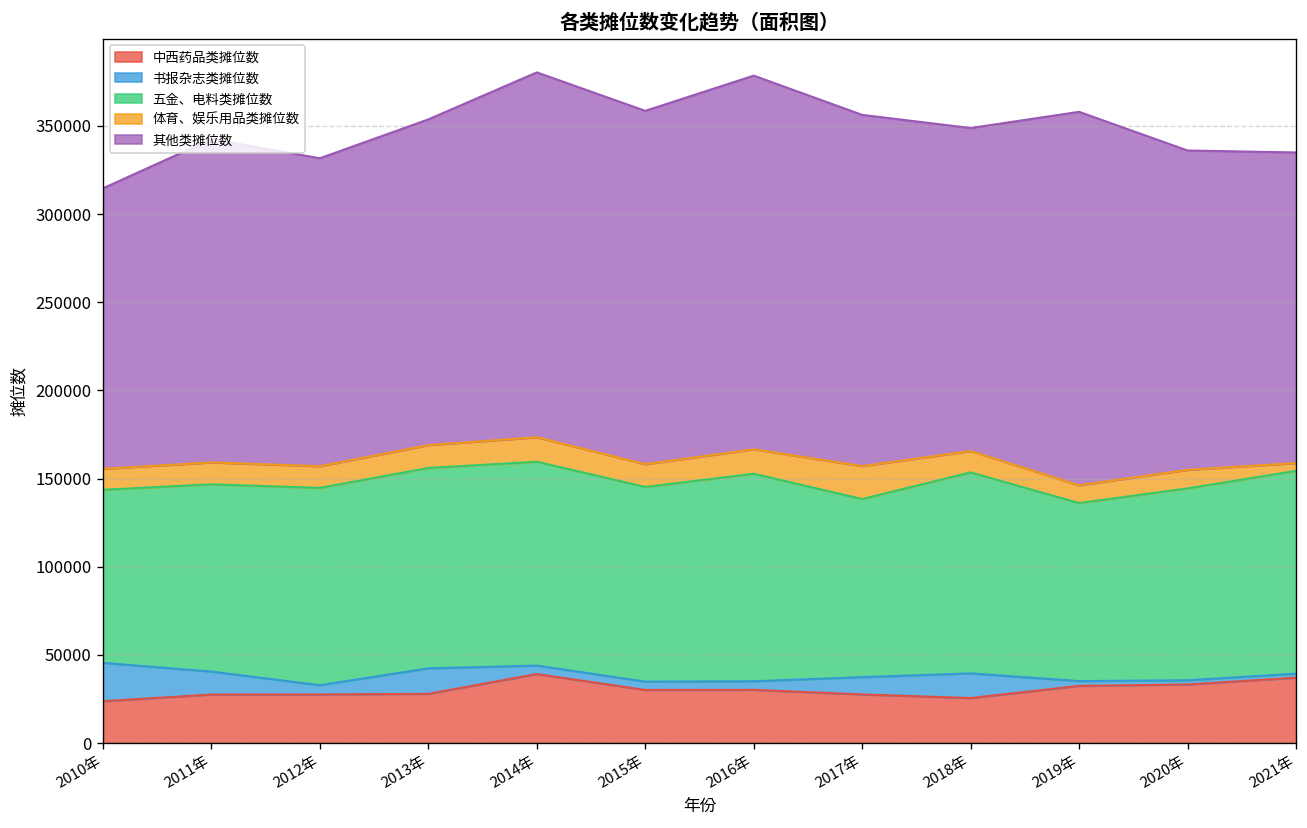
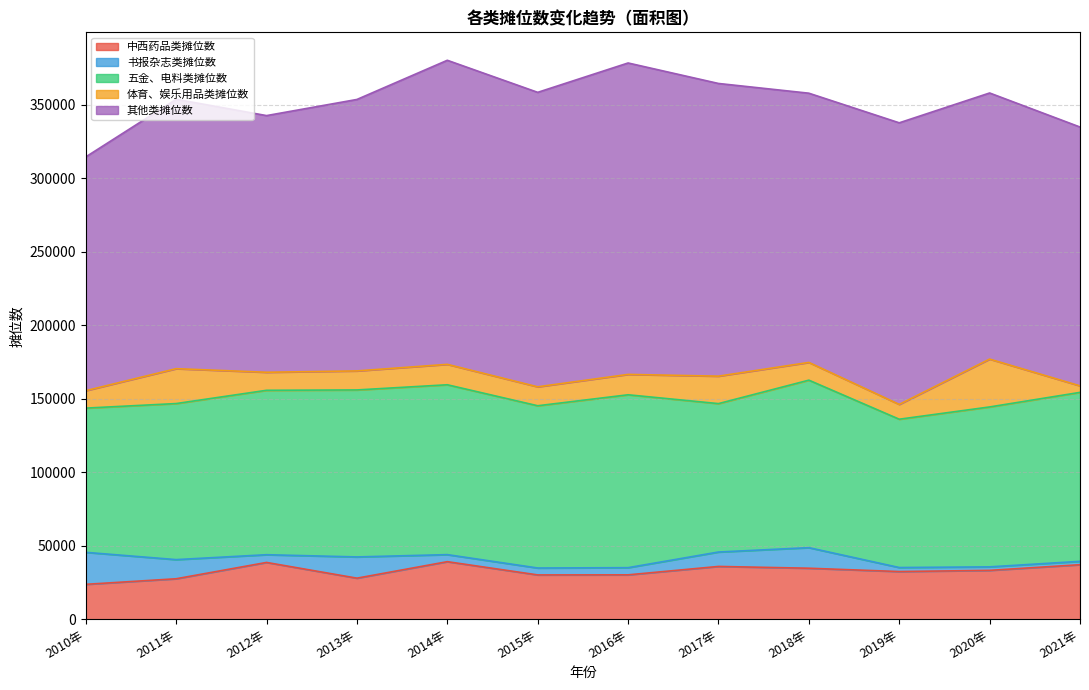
体育、娱乐用品类摊位数, 2011年: 12000 -> 24000
中西药品类摊位数, 2012年: 28000 -> 39000
中西药品类摊位数, 2017年: 28000 -> 36000
中西药品类摊位数, 2018年: 26000 -> 35000
其他类摊位数, 2019年: 212000 -> 192000
体育、娱乐用品类摊位数, 2020年: 11000 -> 33000
